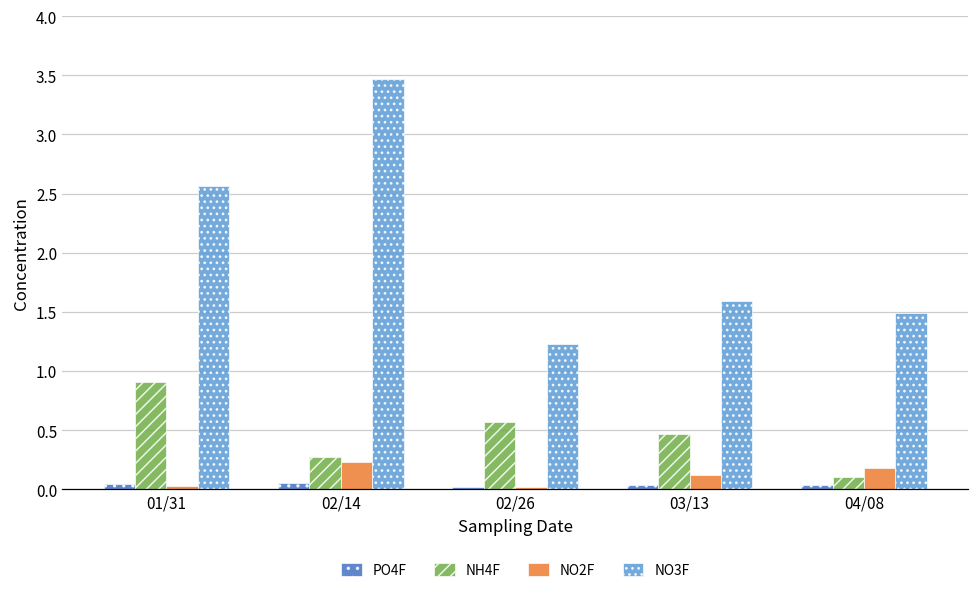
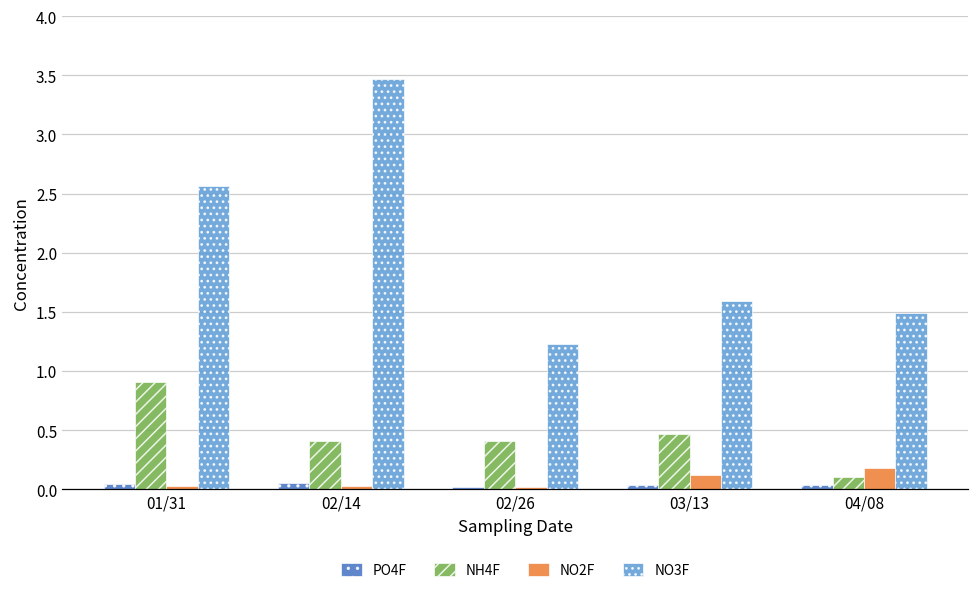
NH4F, 02/14: 0.27 -> 0.41
NO2F, 02/14: 0.23 -> 0.03
NH4F, 02/26: 0.57 -> 0.41
